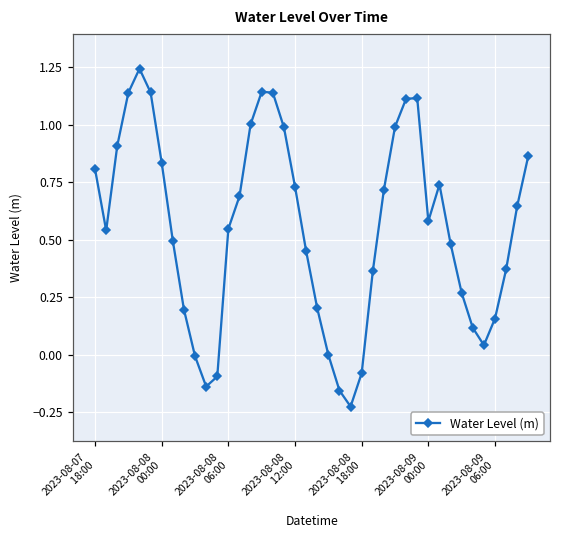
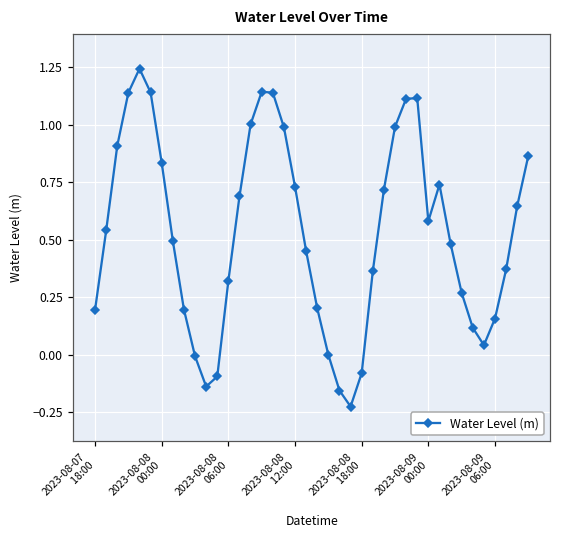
2023-08-07 18:00: 0.81 -> 0.19
2023-08-08 06:00: 0.55 -> 0.32
